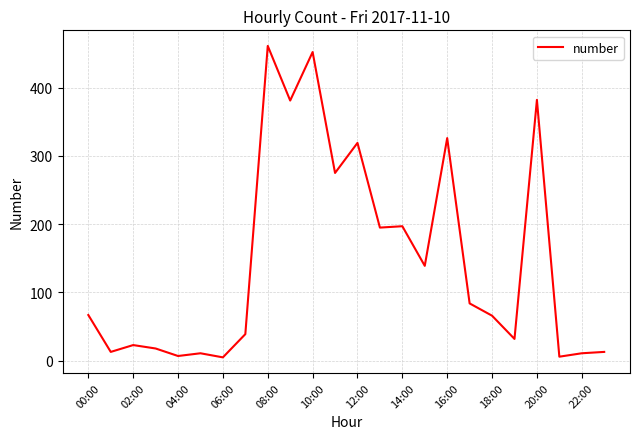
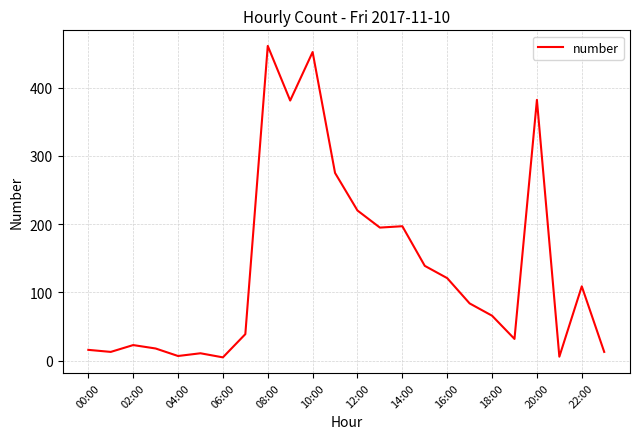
00:00: 70 -> 20
12:00: 320 -> 220
16:00: 330 -> 120
22:00: 10 -> 110
